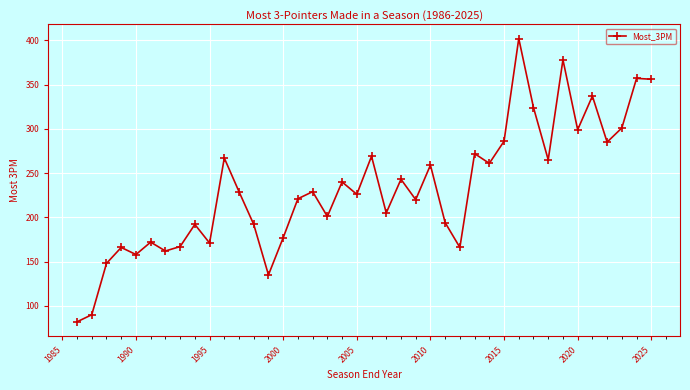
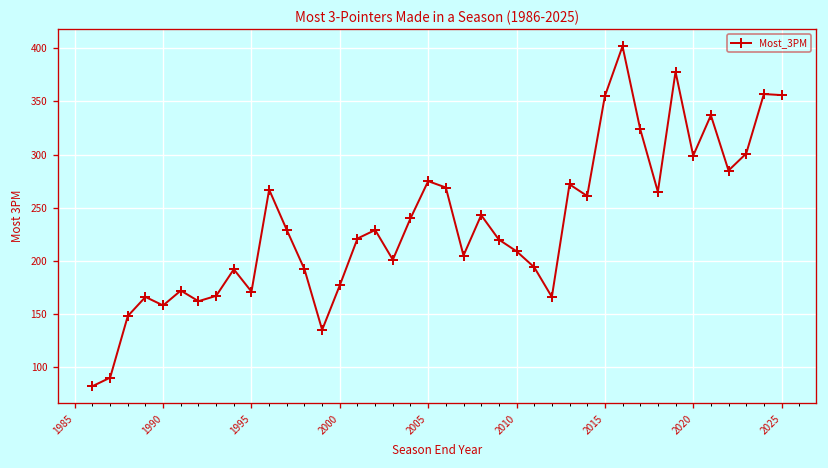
2005: 230 -> 280
2010: 260 -> 210
2015: 290 -> 360
